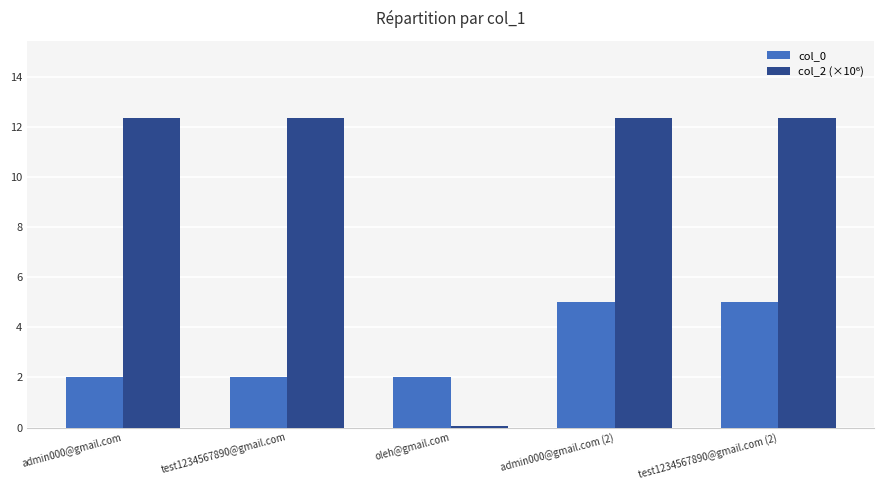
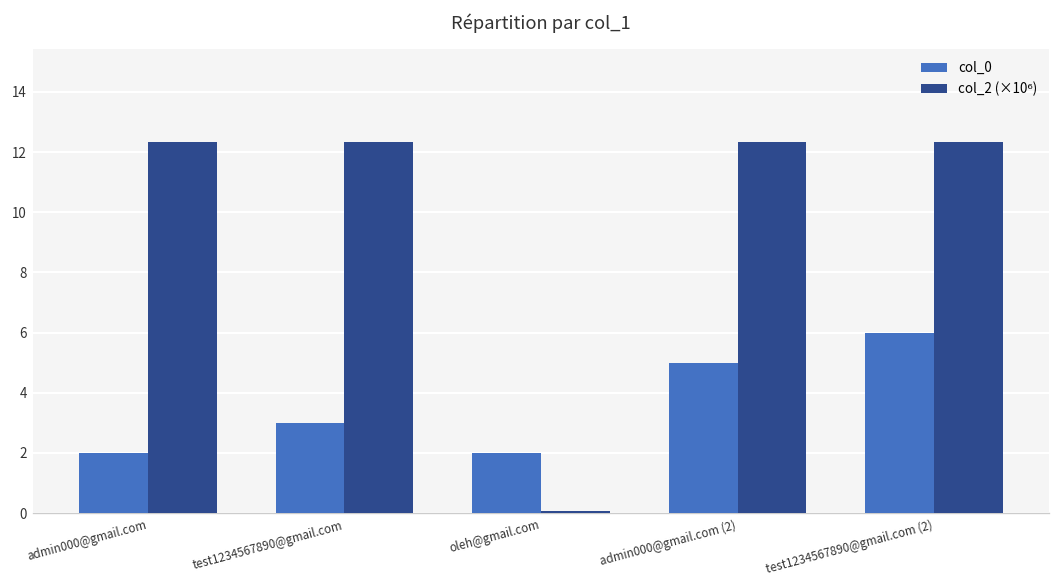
col_0, test1234567890@gmail.com: 2 -> 3
col_0, test1234567890@gmail.com (2): 5 -> 6
